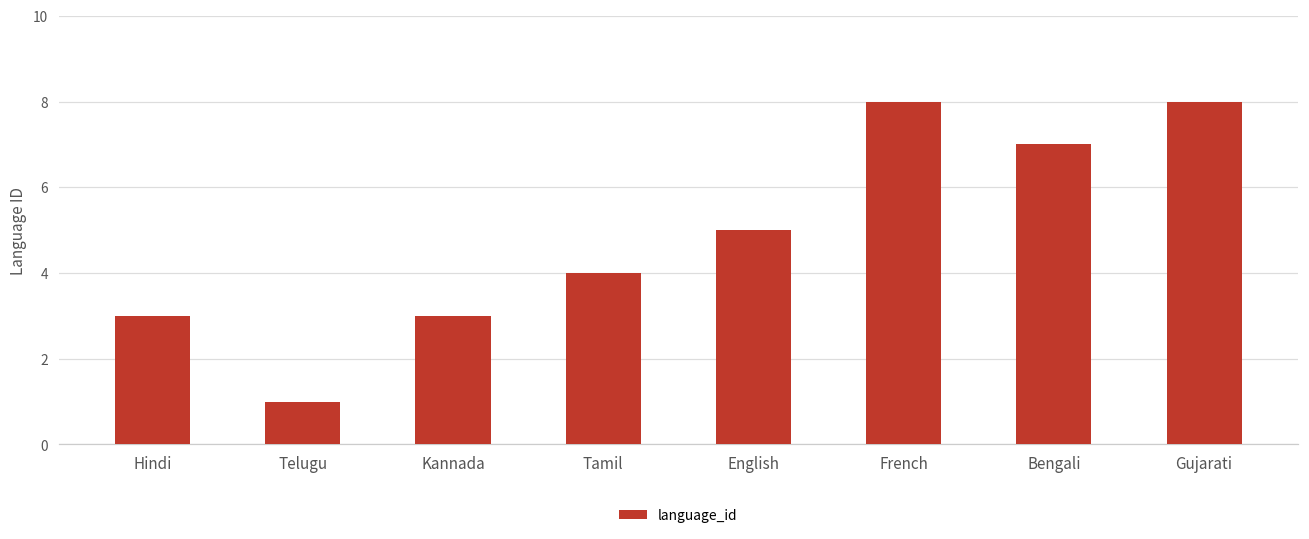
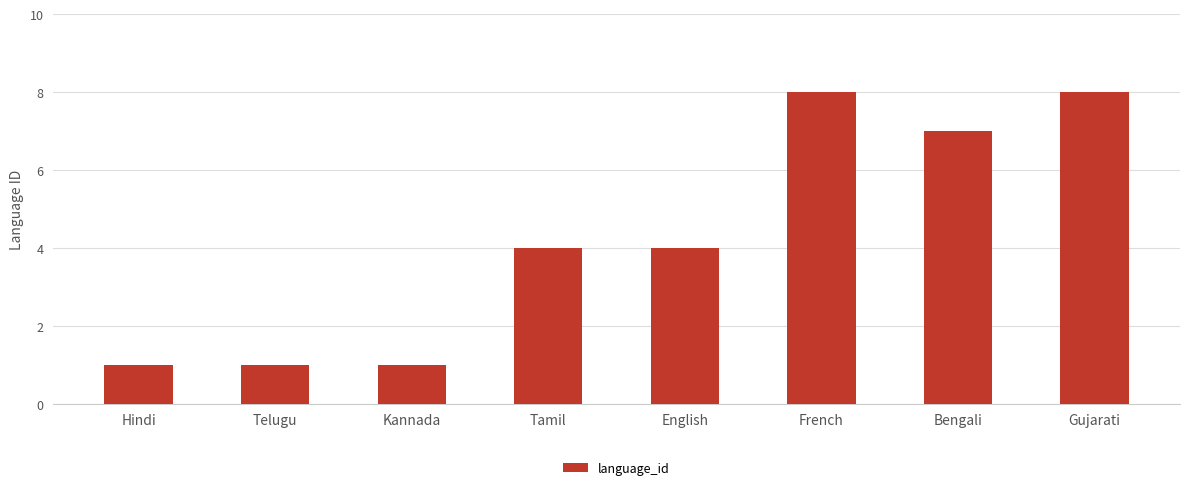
Hindi: 3 -> 1
Kannada: 3 -> 1
English: 5 -> 4
